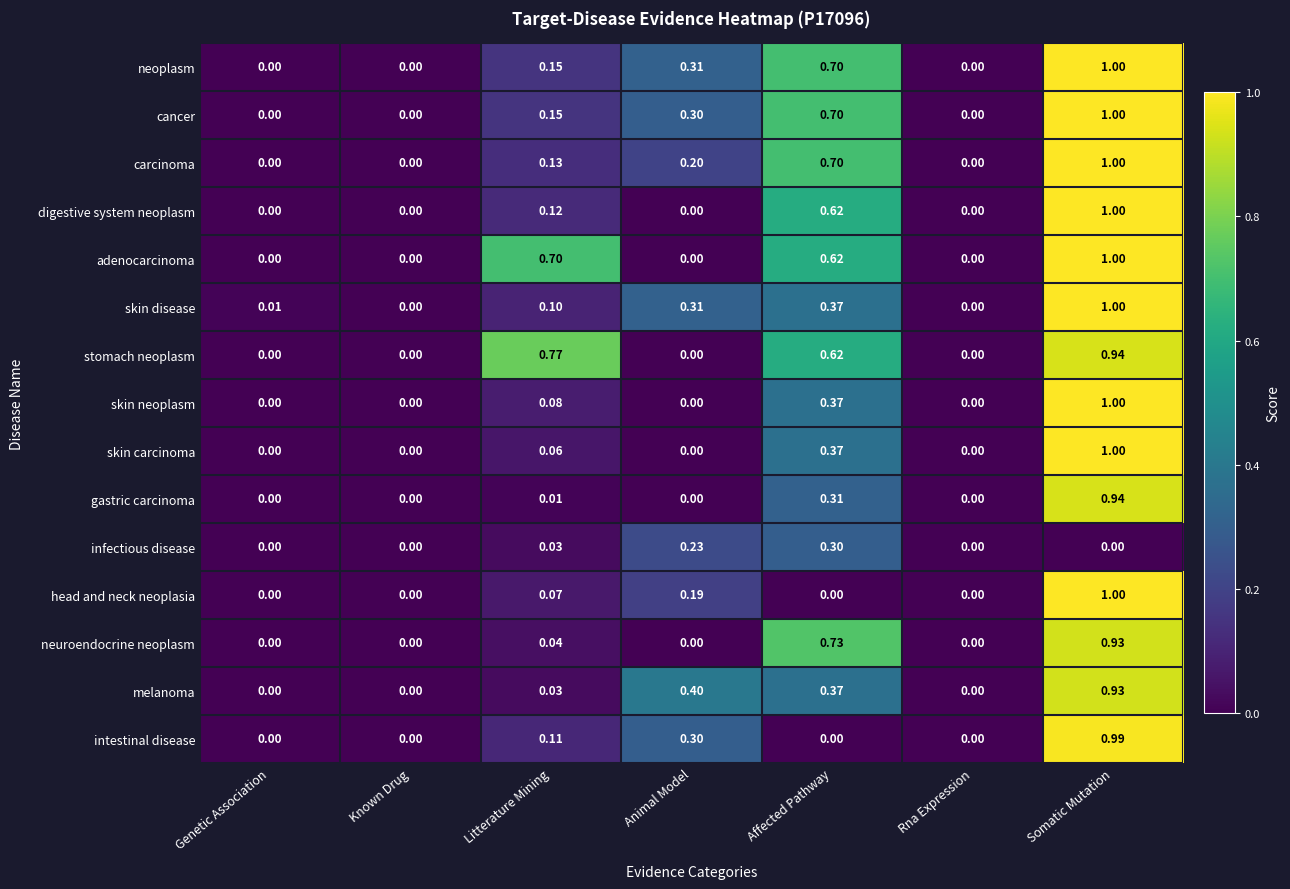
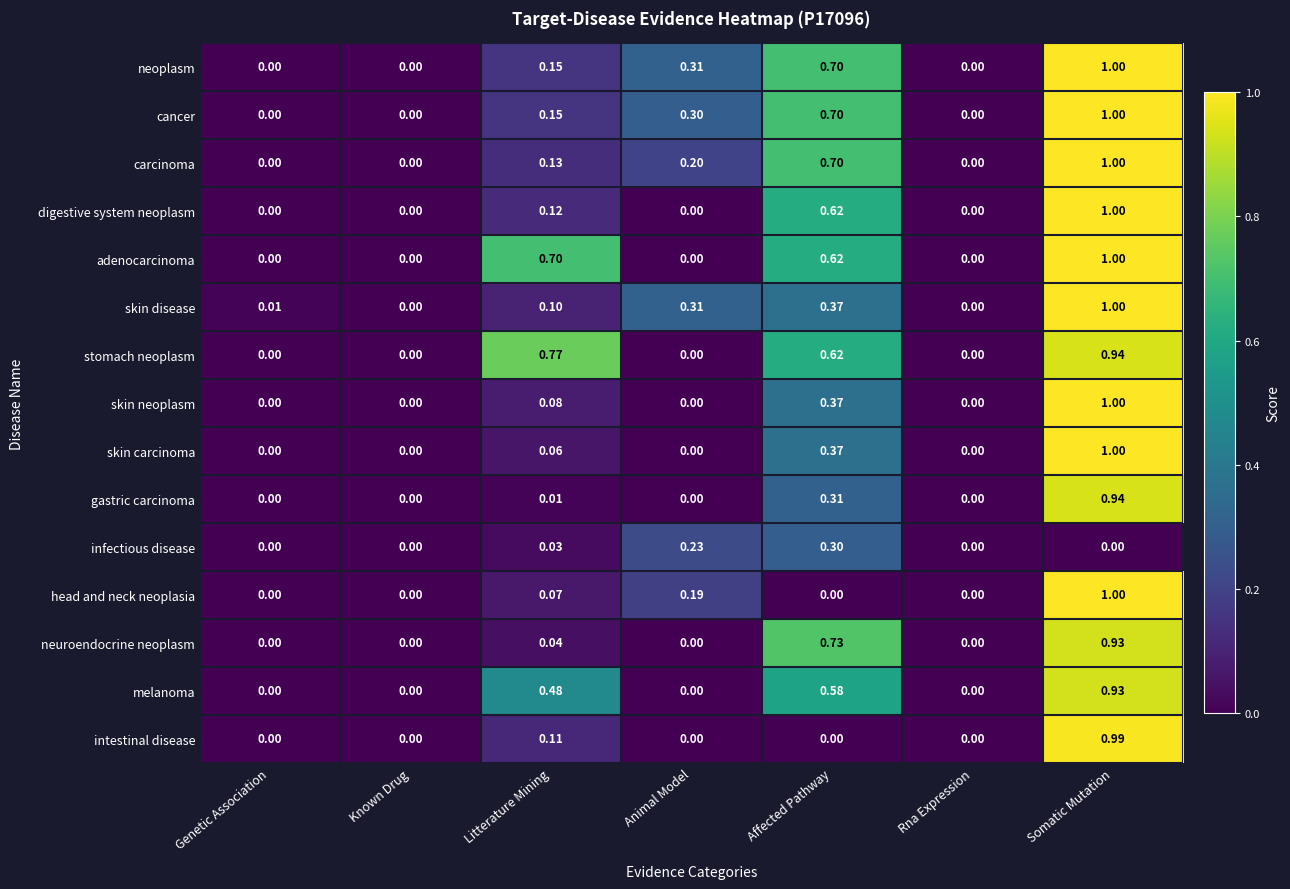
melanoma, Litterature Mining: 0.03 -> 0.48
melanoma, Animal Model: 0.40 -> 0.00
melanoma, Affected Pathway: 0.37 -> 0.58
intestinal disease, Animal Model: 0.30 -> 0.00
